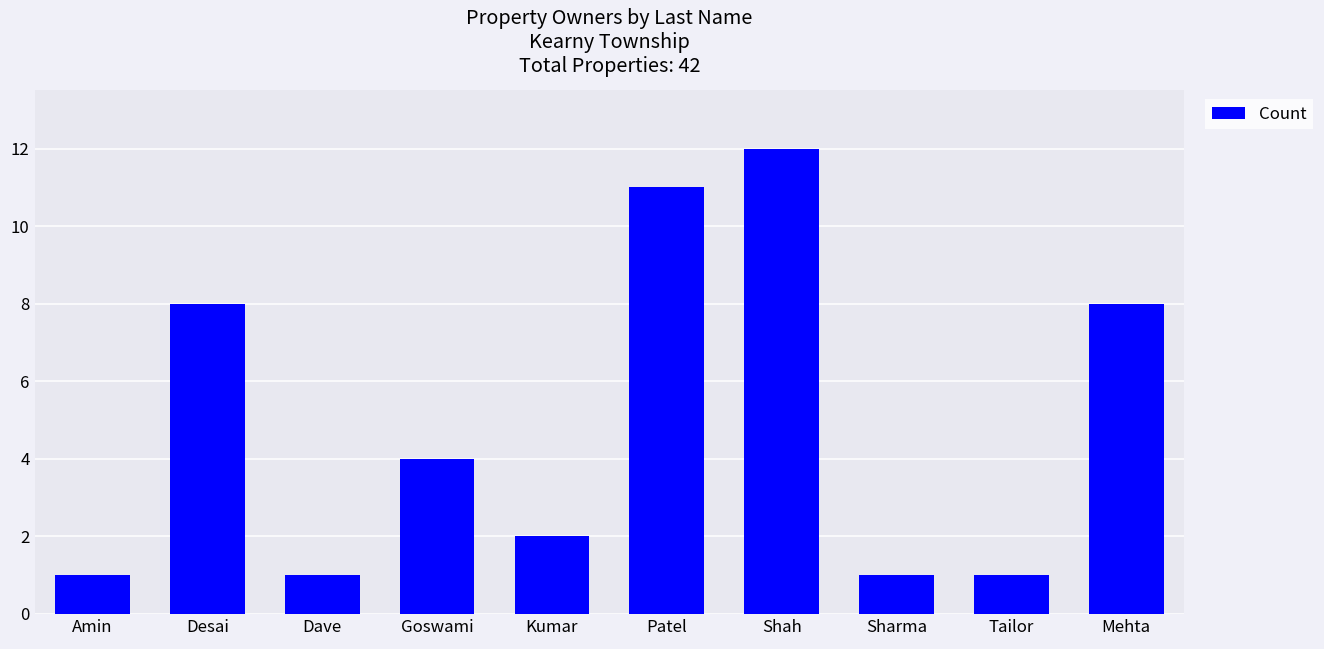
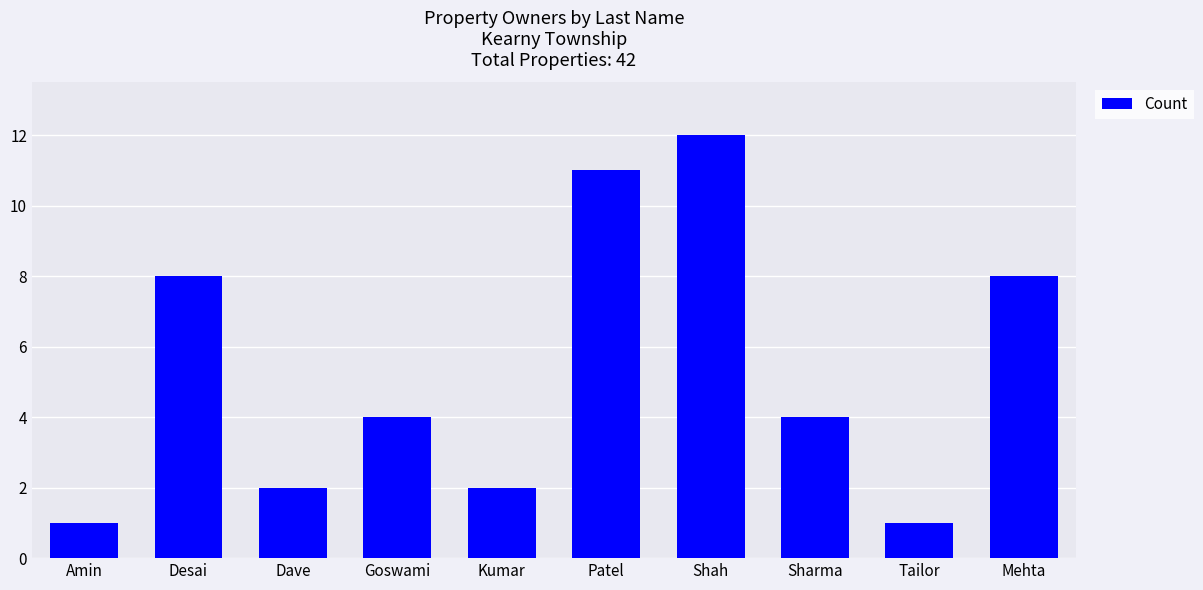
Dave: 1 -> 2
Sharma: 1 -> 4
